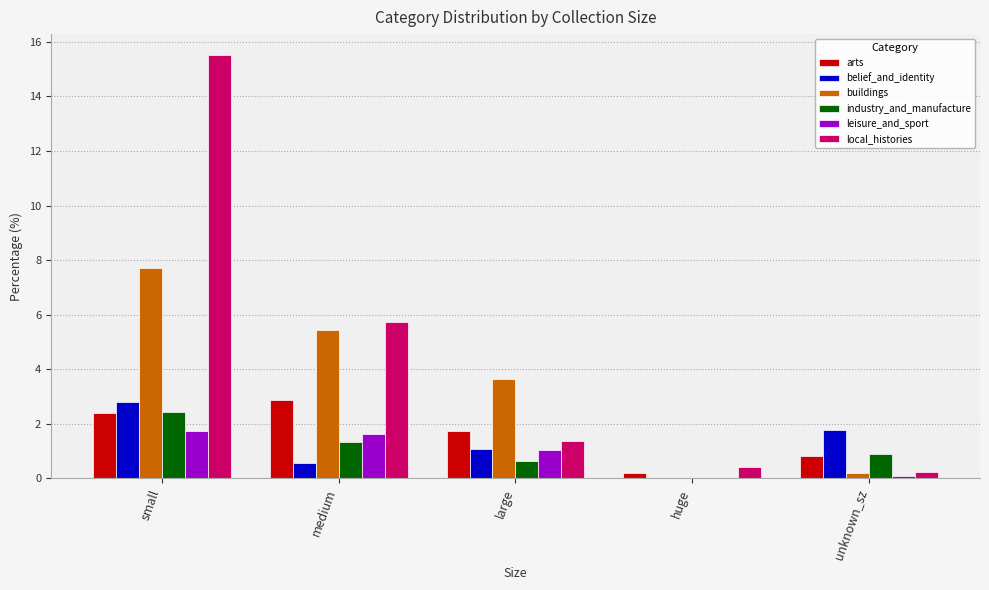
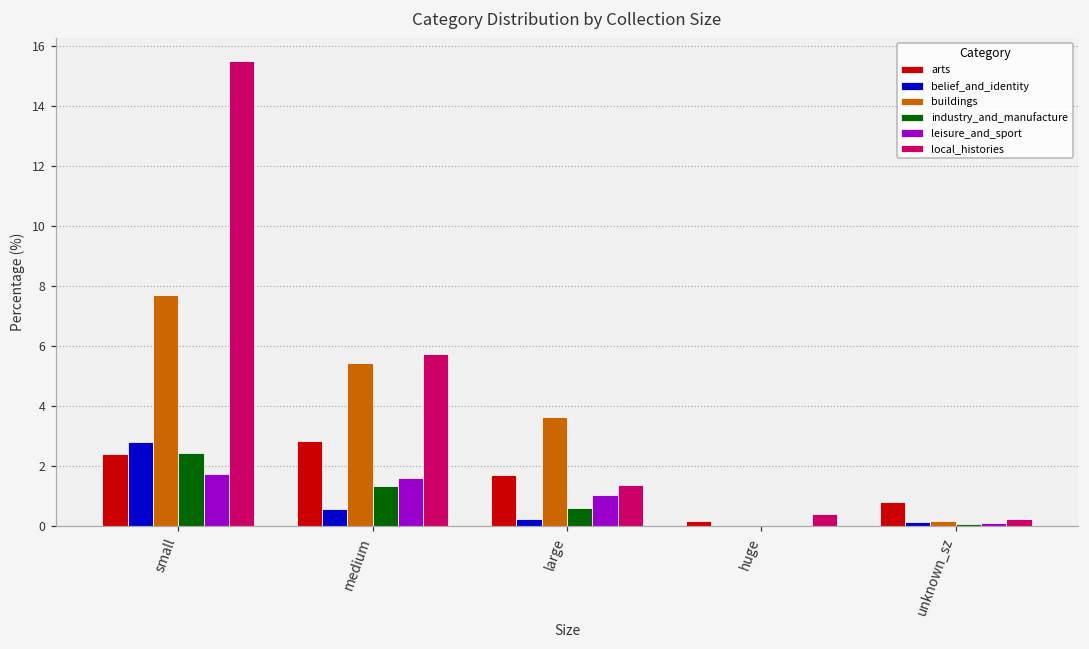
belief_and_identity, large: 1.1 -> 0.2
belief_and_identity, unknown_sz: 1.8 -> 0.1
industry_and_manufacture, unknown_sz: 0.9 -> 0.1
